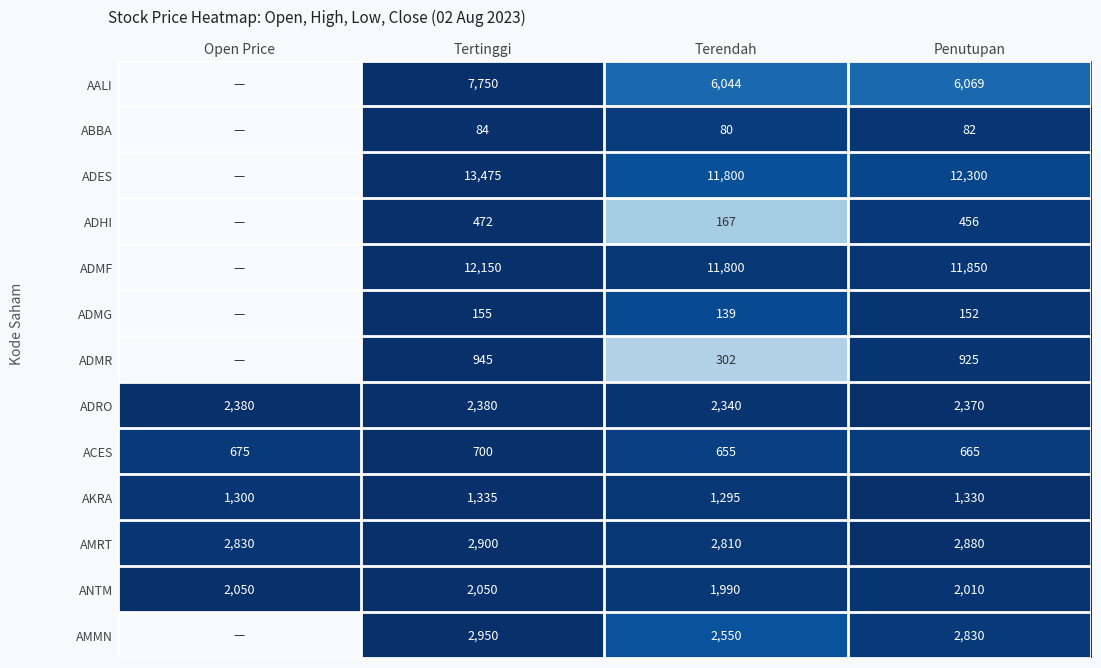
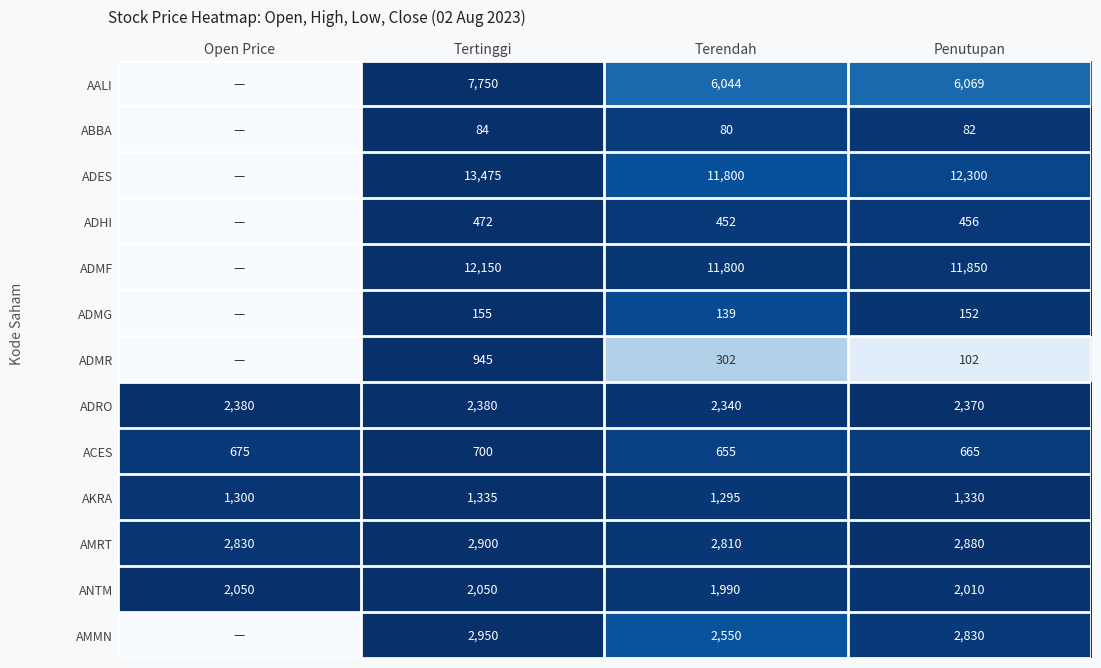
ADHI, Terendah: 167 -> 452
ADMR, Penutupan: 925 -> 102
